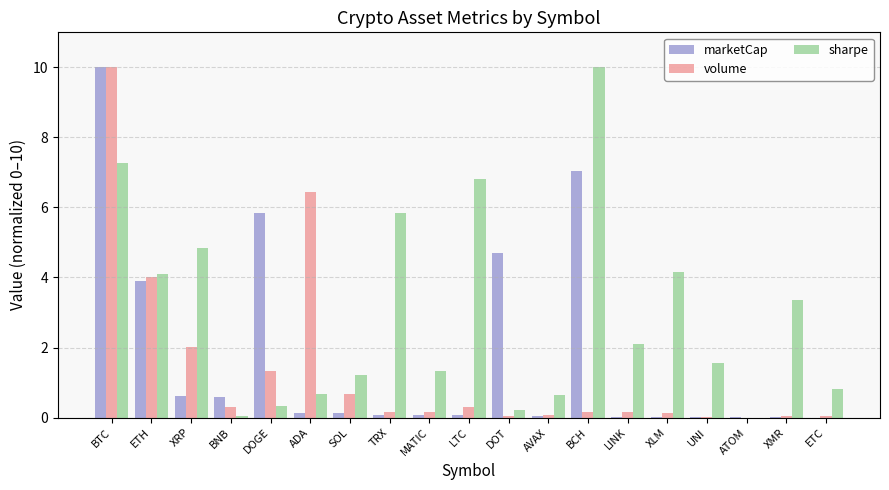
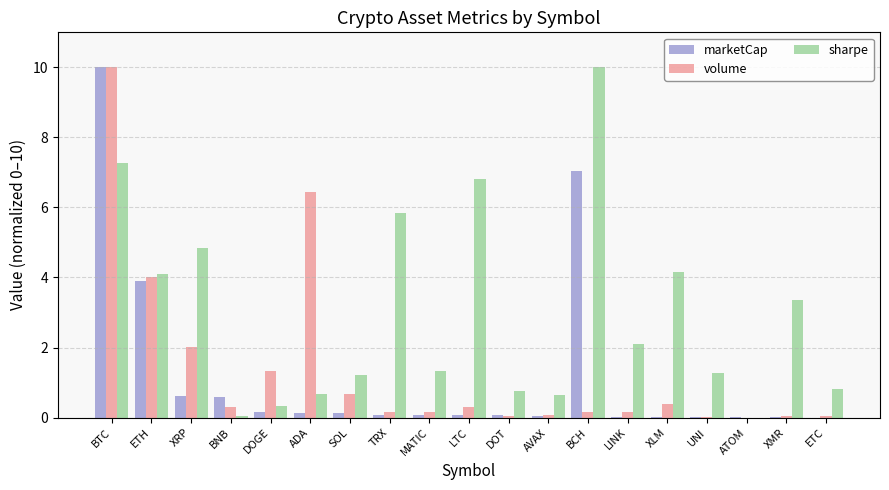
marketCap, DOGE: 5.8 -> 0.2
marketCap, DOT: 4.7 -> 0.1
sharpe, DOT: 0.2 -> 0.8
volume, XLM: 0.1 -> 0.4
sharpe, UNI: 1.6 -> 1.3
